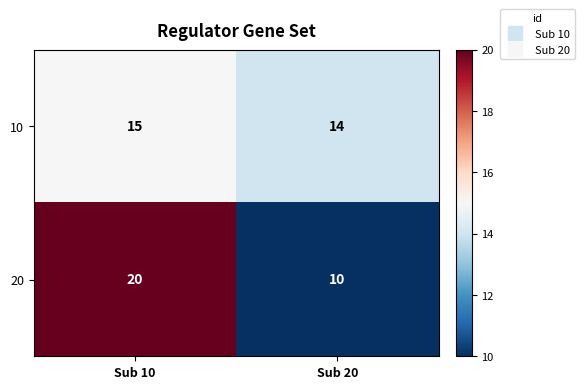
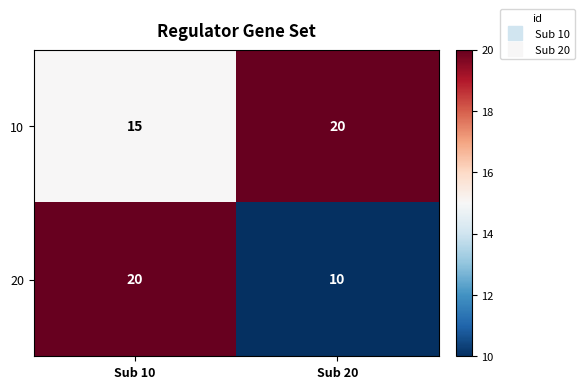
10, Sub 20: 14 -> 20
